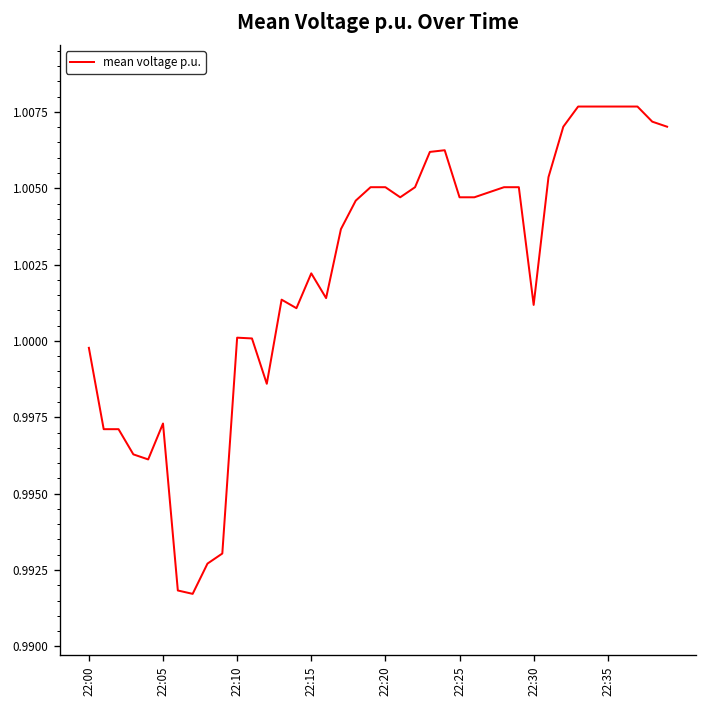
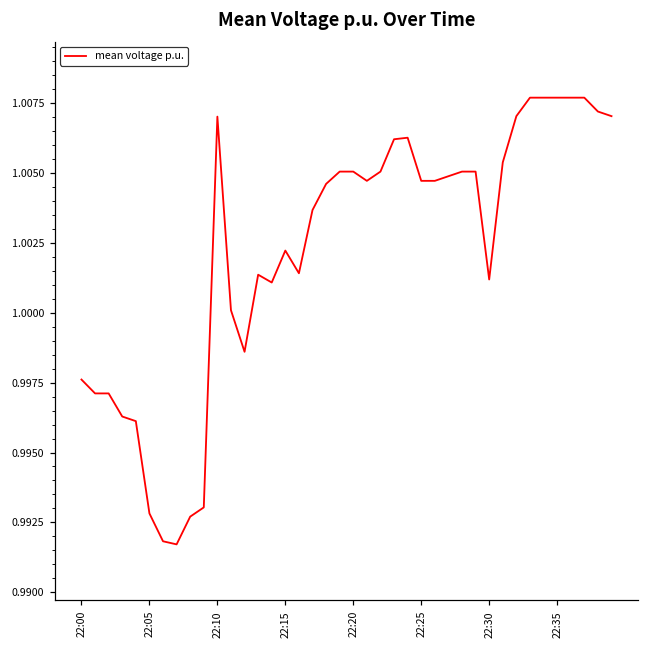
22:00: 0.9998 -> 0.9976
22:05: 0.9973 -> 0.9928
22:10: 1.0001 -> 1.0070
